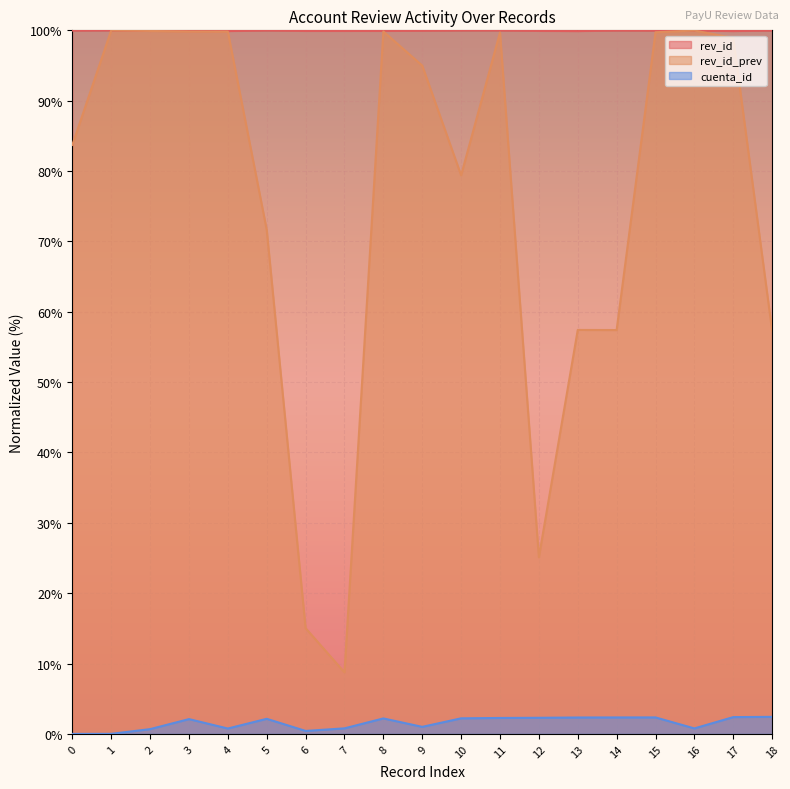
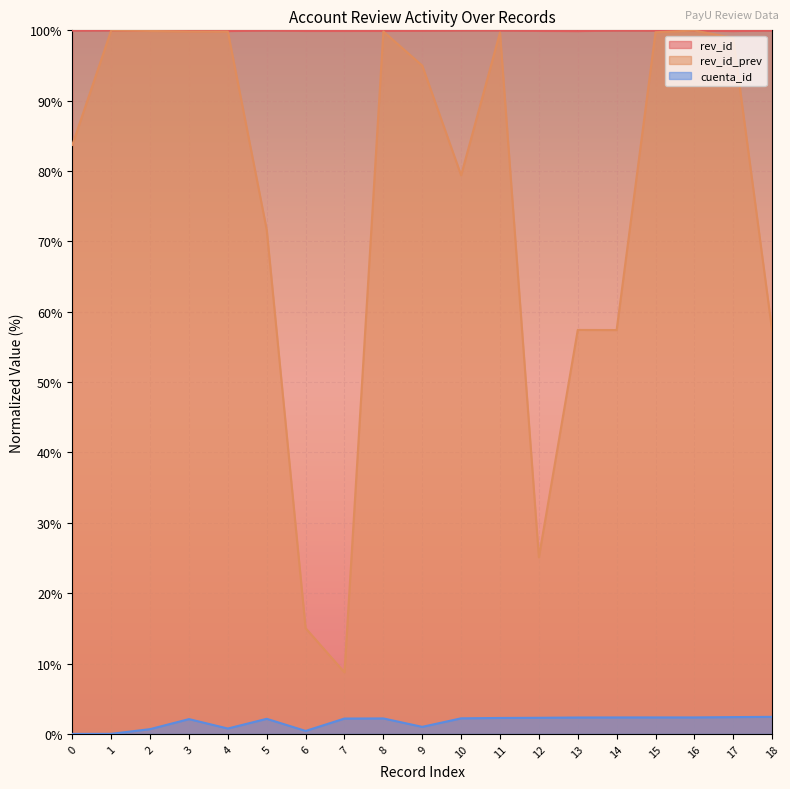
cuenta_id, 7: 1% -> 2%
cuenta_id, 16: 1% -> 2%
